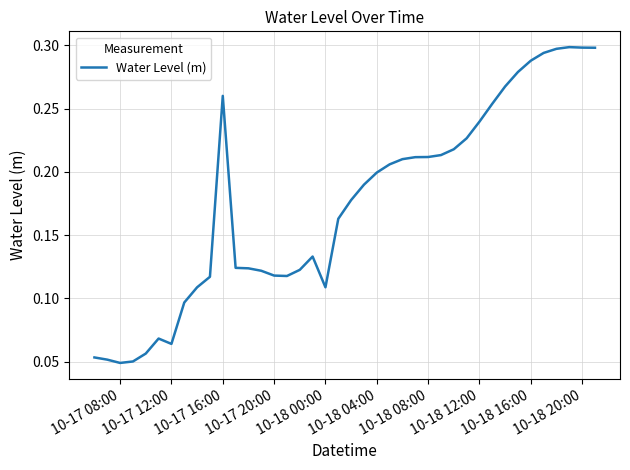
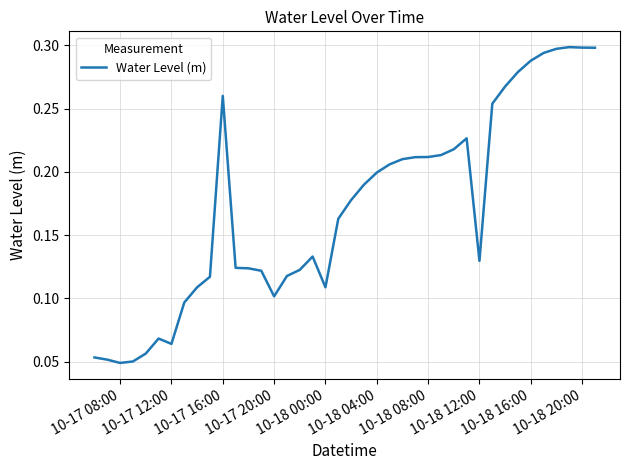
10-17 20:00: 0.118 -> 0.102
10-18 12:00: 0.240 -> 0.130
